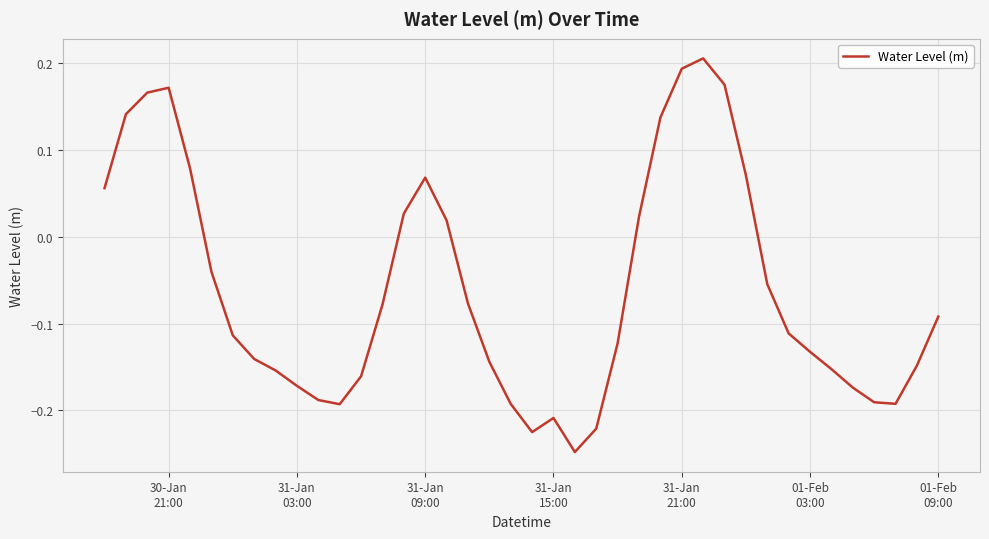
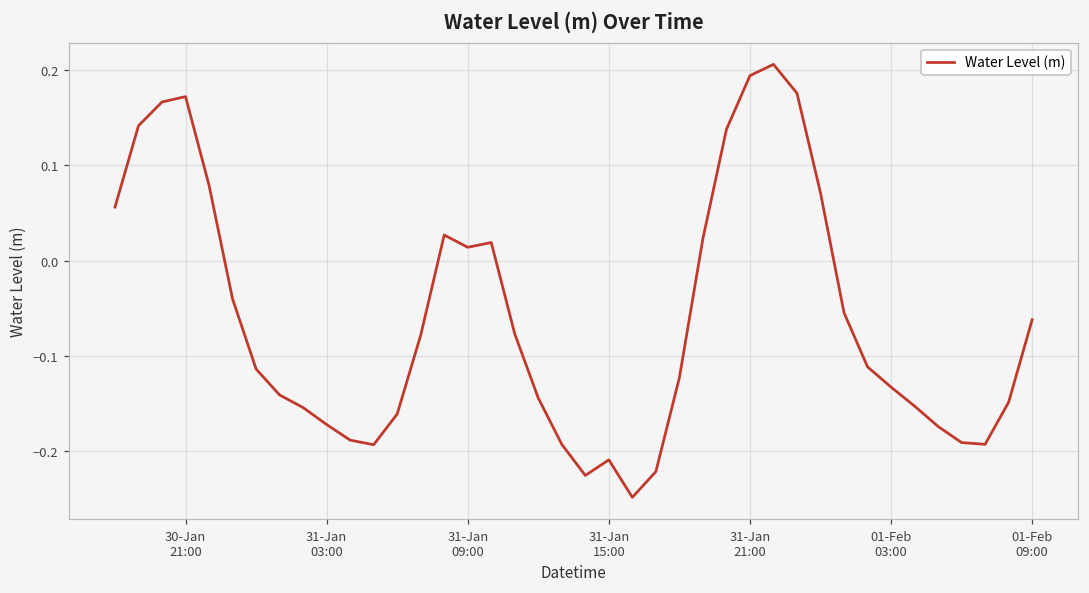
31-Jan 09:00: 0.07 -> 0.01
01-Feb 09:00: -0.09 -> -0.06
